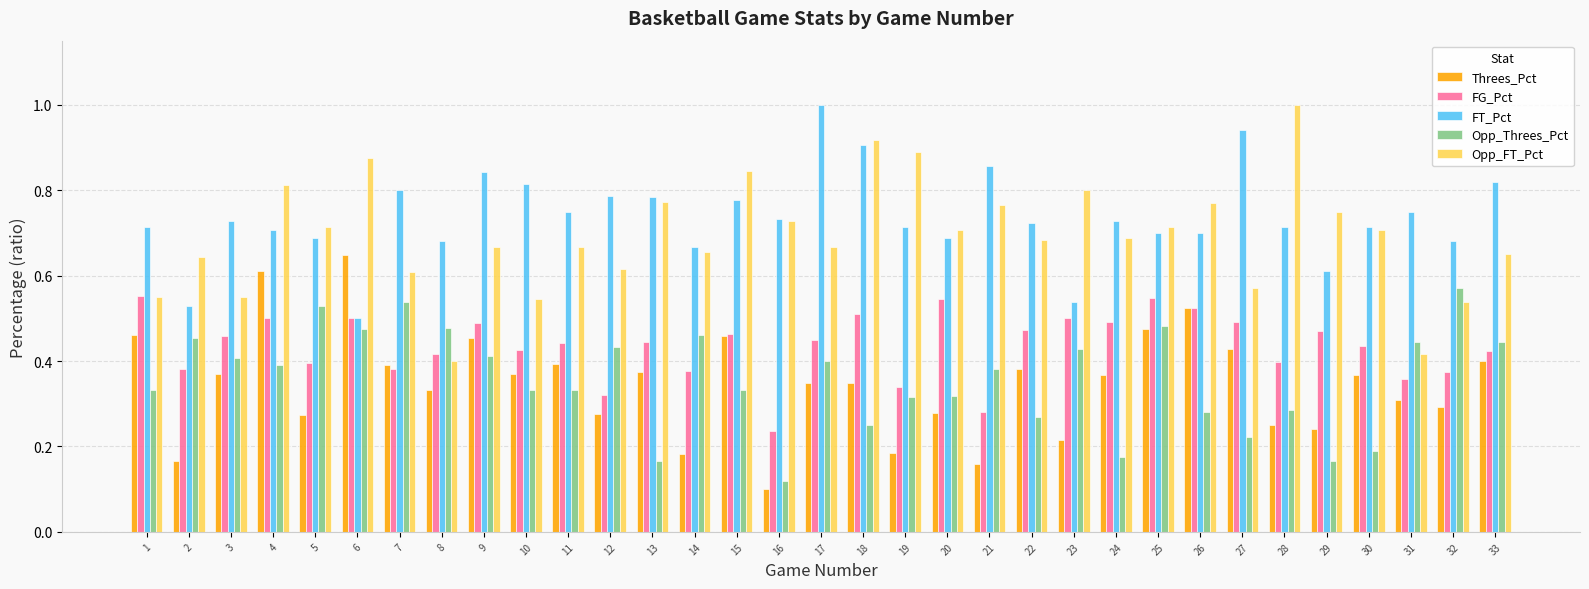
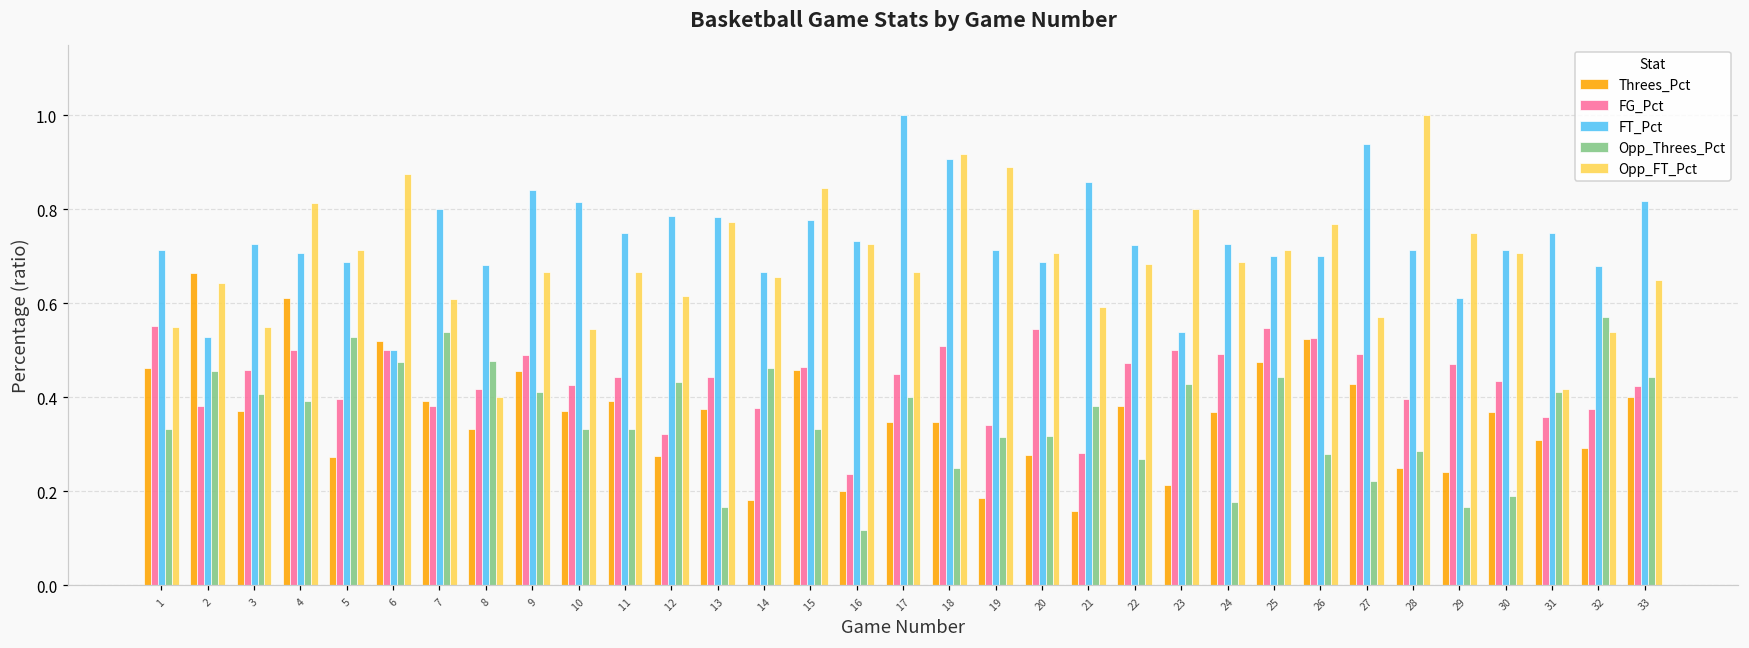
Threes_Pct, 2: 0.17 -> 0.67
Threes_Pct, 6: 0.65 -> 0.52
Threes_Pct, 16: 0.1 -> 0.2
Opp_FT_Pct, 21: 0.77 -> 0.59
Opp_Threes_Pct, 25: 0.48 -> 0.44
Opp_Threes_Pct, 31: 0.44 -> 0.41
